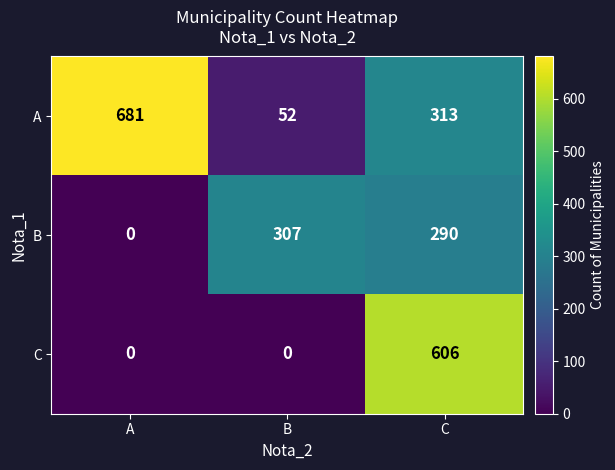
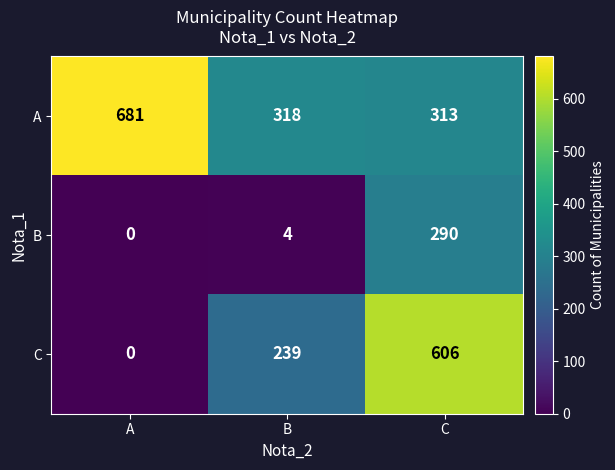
A, B: 52 -> 318
B, B: 307 -> 4
C, B: 0 -> 239
